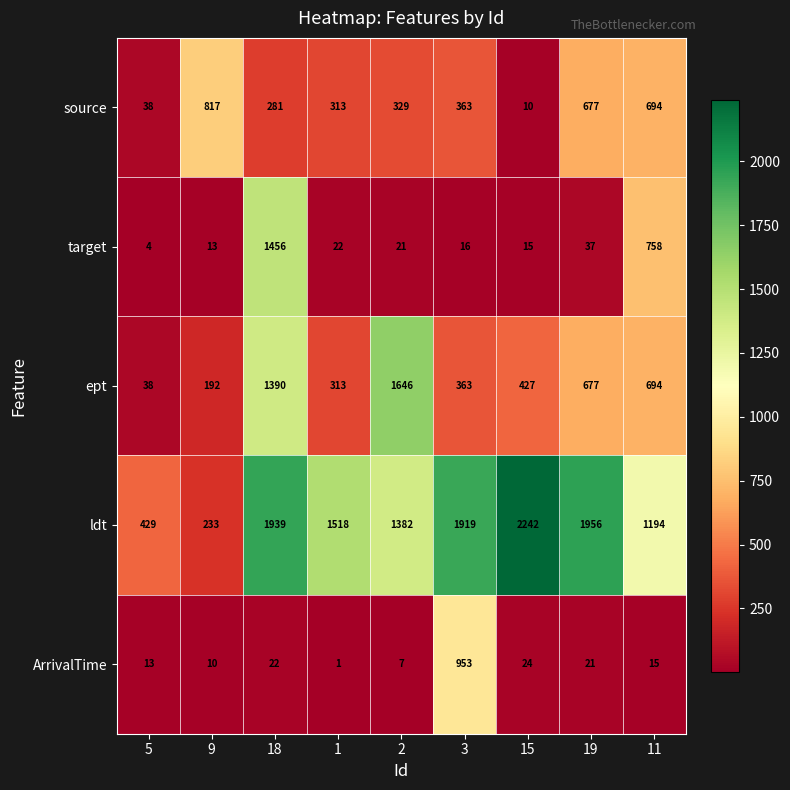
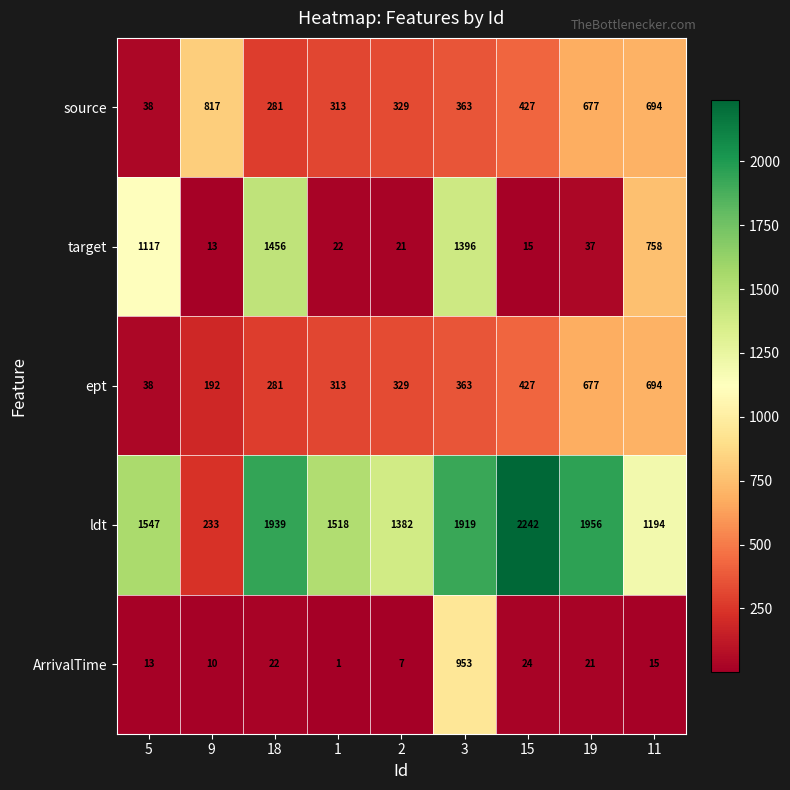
source, 15: 10 -> 427
target, 5: 4 -> 1117
target, 3: 16 -> 1396
ept, 18: 1390 -> 281
ept, 2: 1646 -> 329
ldt, 5: 429 -> 1547
